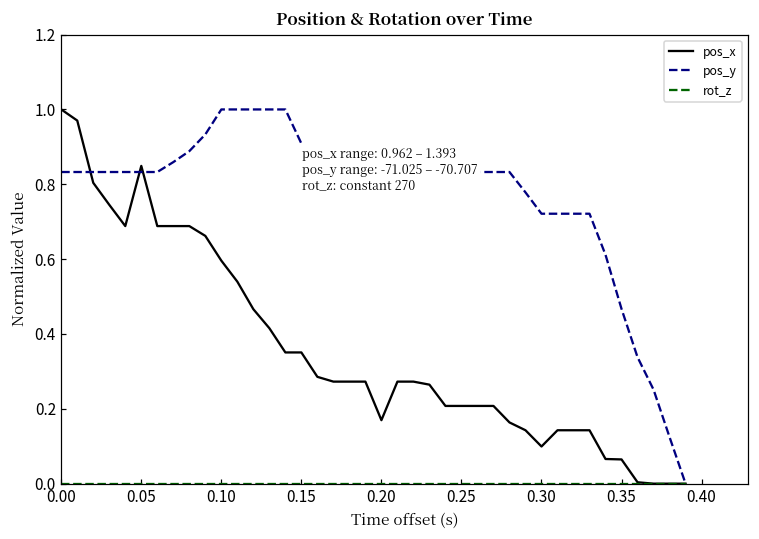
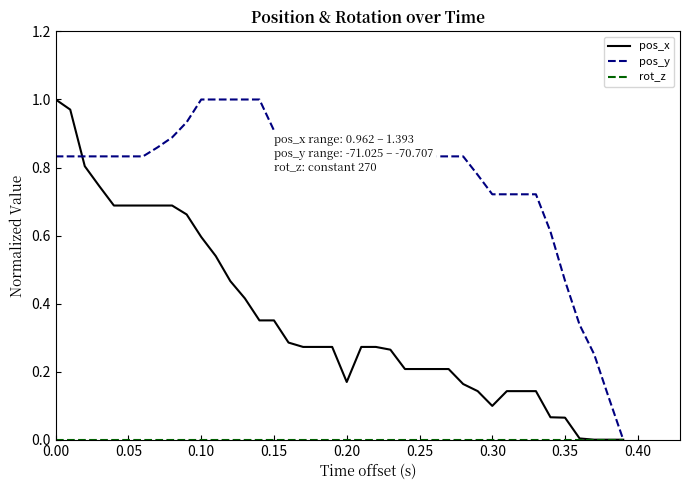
pos_x, 0.05: 0.85 -> 0.69
